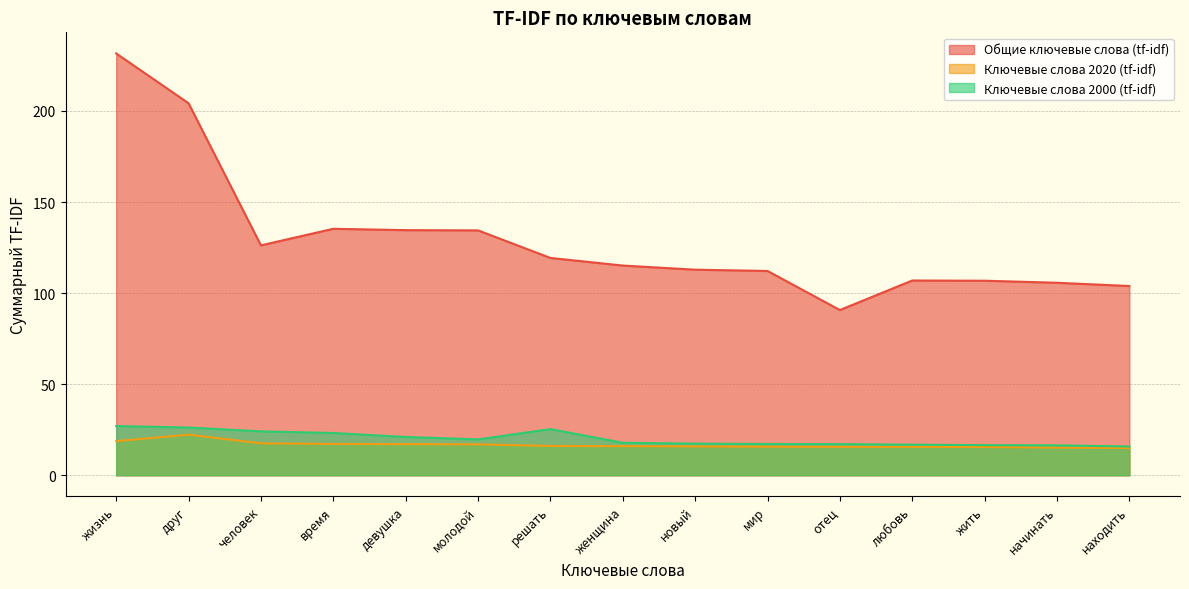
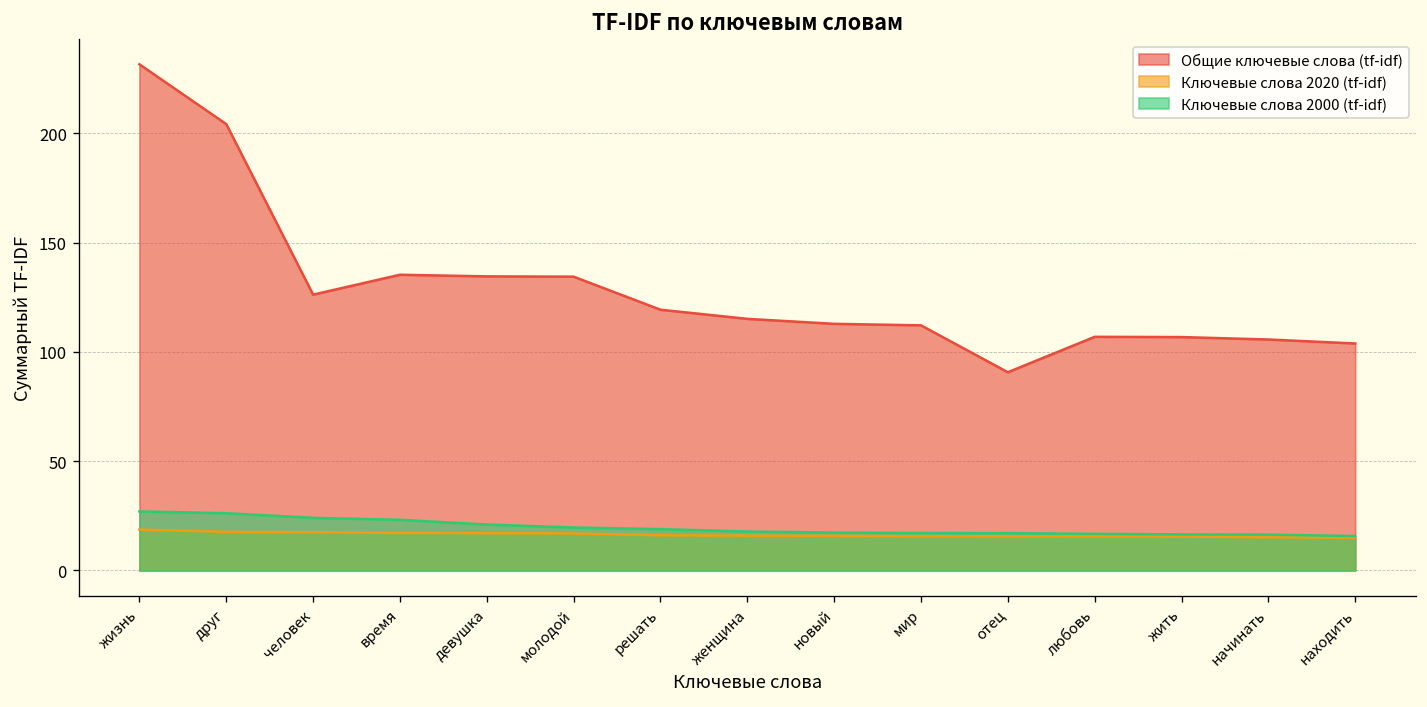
Ключевые слова 2020 (tf-idf), друг: 22 -> 18
Ключевые слова 2000 (tf-idf), решать: 25 -> 19
